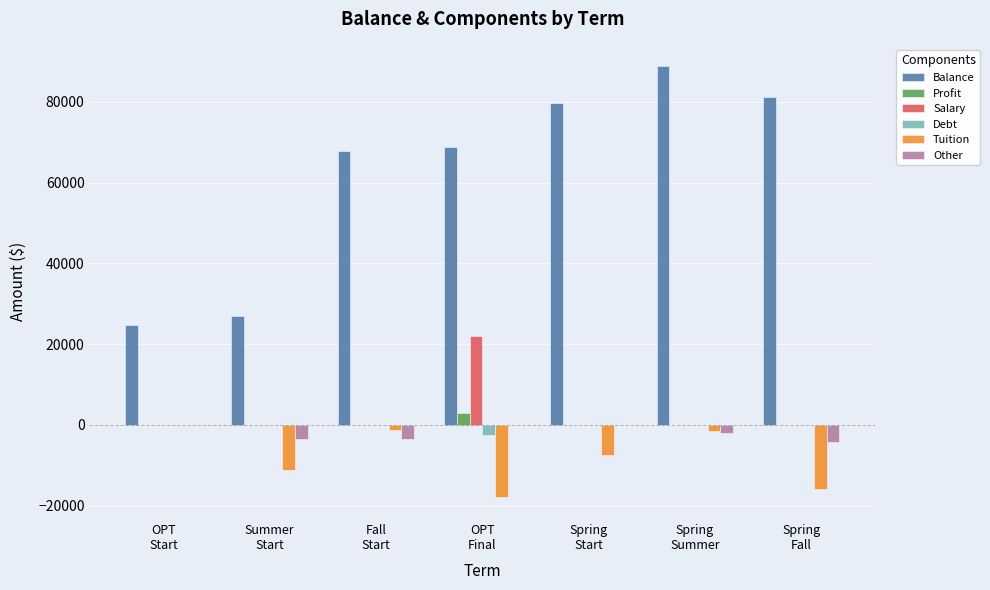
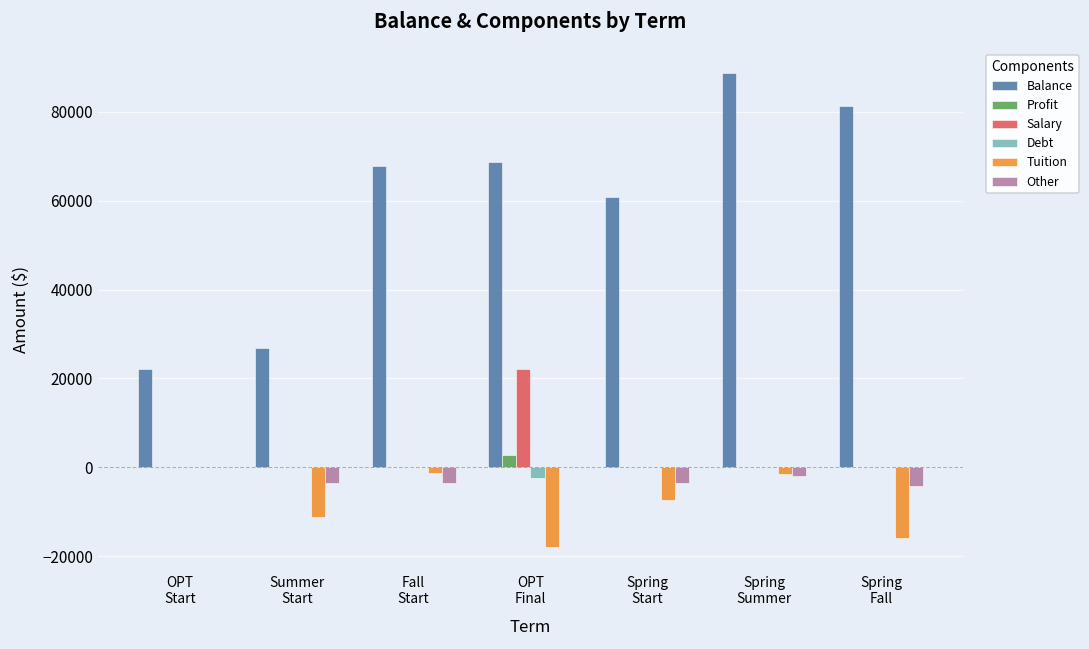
Balance, OPT Start: 25000 -> 22000
Balance, Spring Start: 80000 -> 61000
Other, Spring Start: 0 -> -4000
